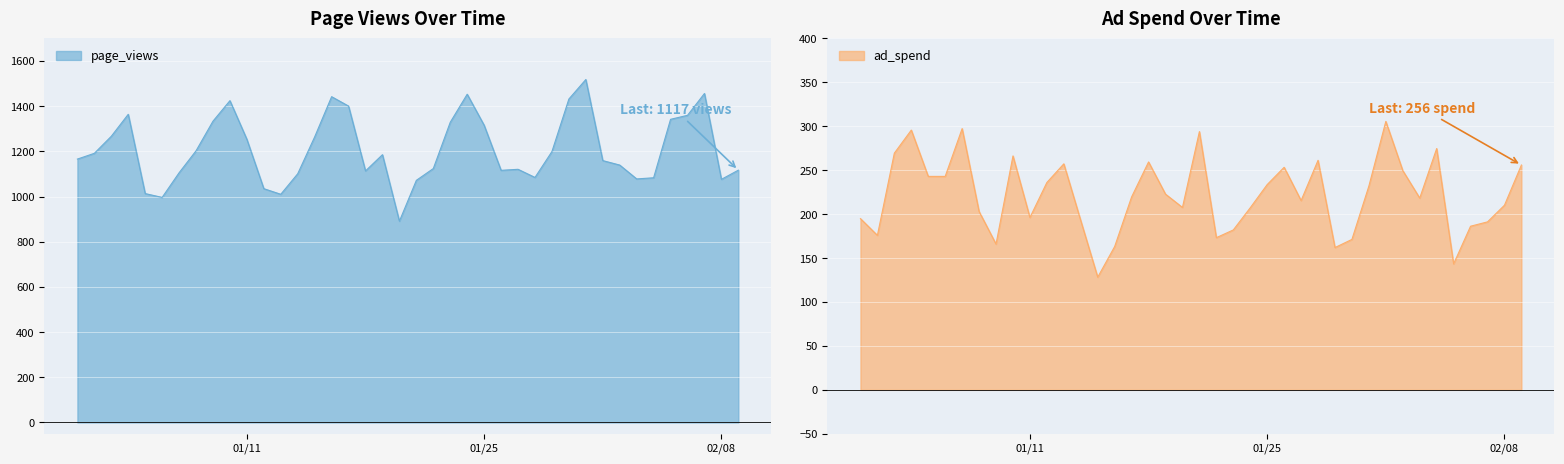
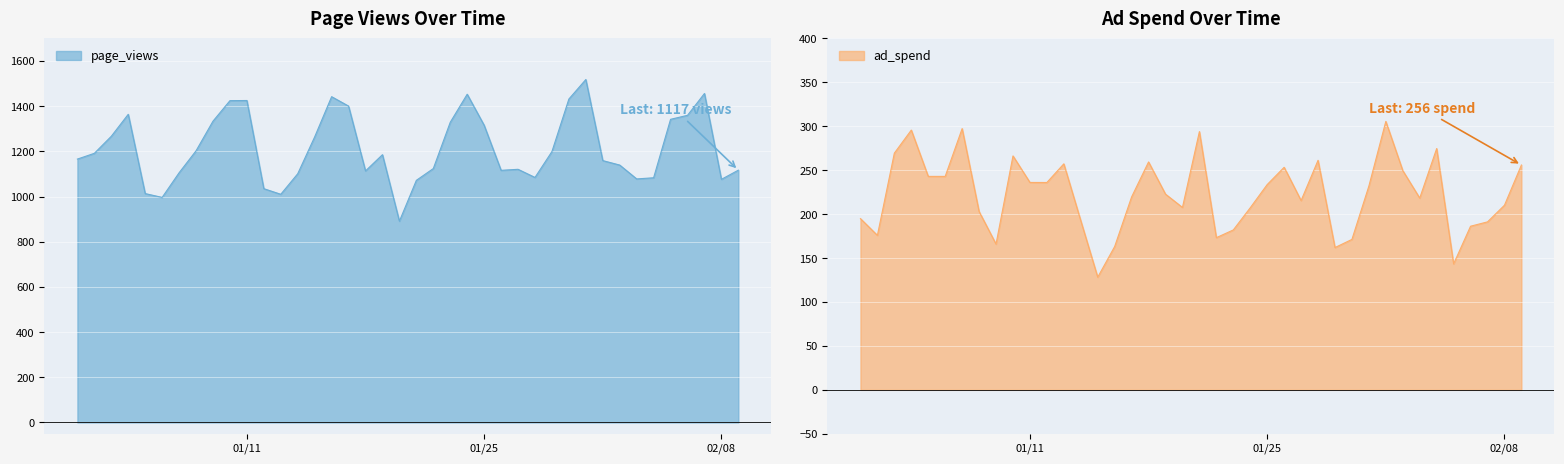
Page Views Over Time, 01/11: 1250 -> 1430
Ad Spend Over Time, 01/11: 200 -> 240
